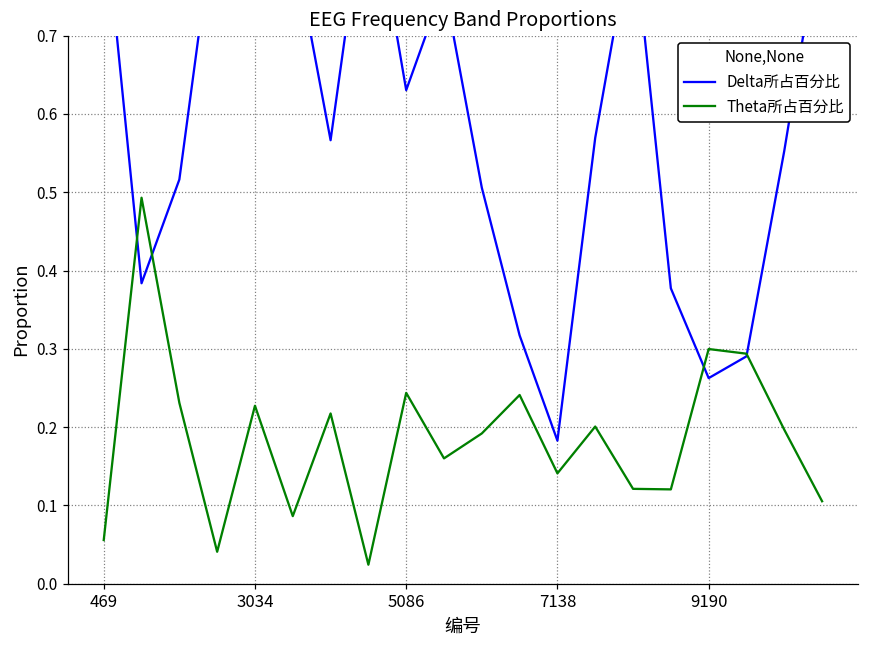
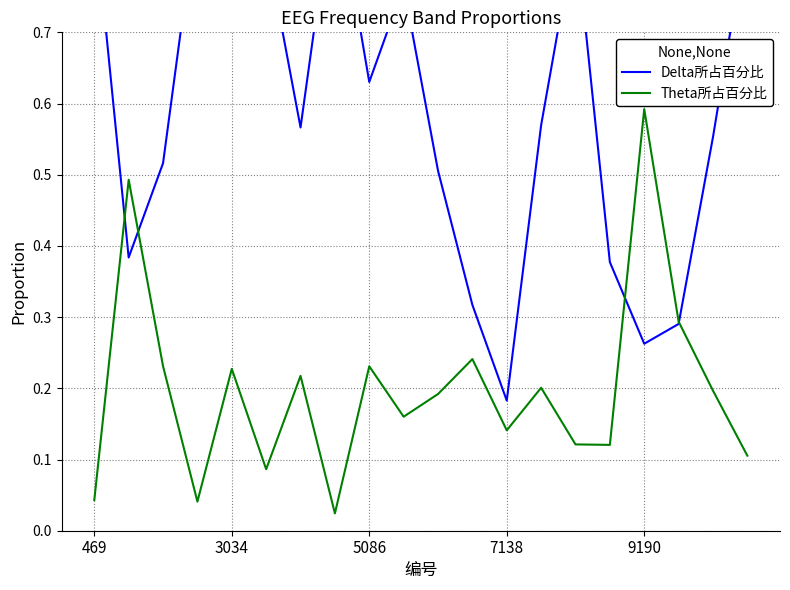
Theta所占百分比, 469: 0.06 -> 0.04
Theta所占百分比, 5086: 0.24 -> 0.23
Theta所占百分比, 9190: 0.30 -> 0.59
